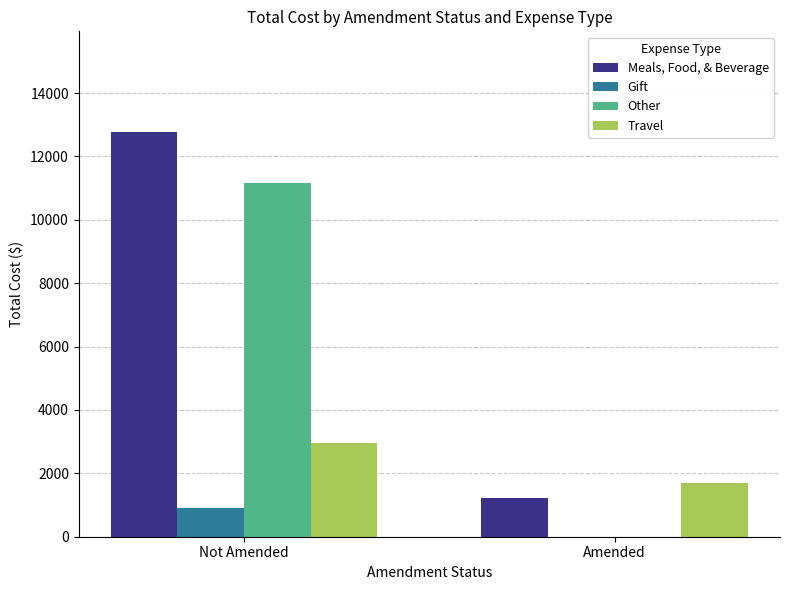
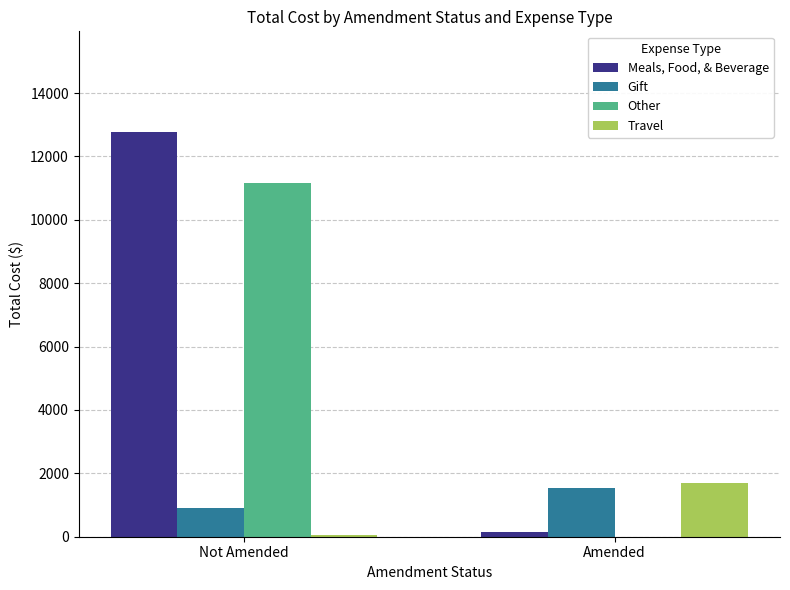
Travel, Not Amended: 3000 -> 100
Meals, Food, & Beverage, Amended: 1200 -> 200
Gift, Amended: 0 -> 1500
